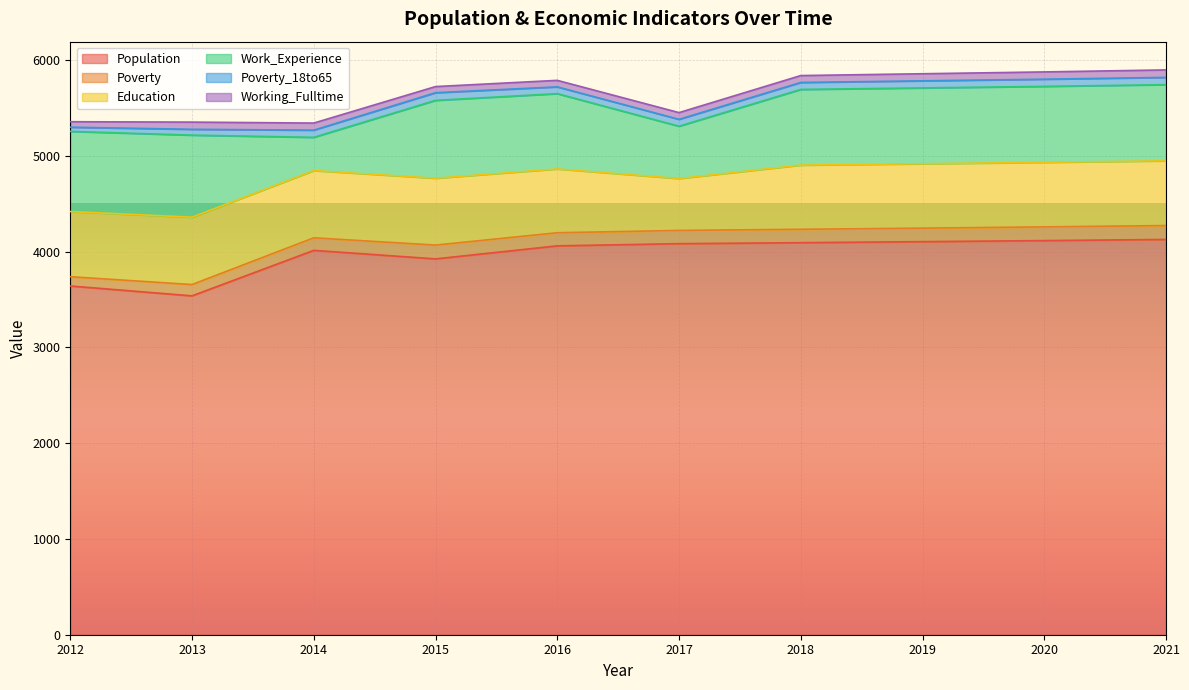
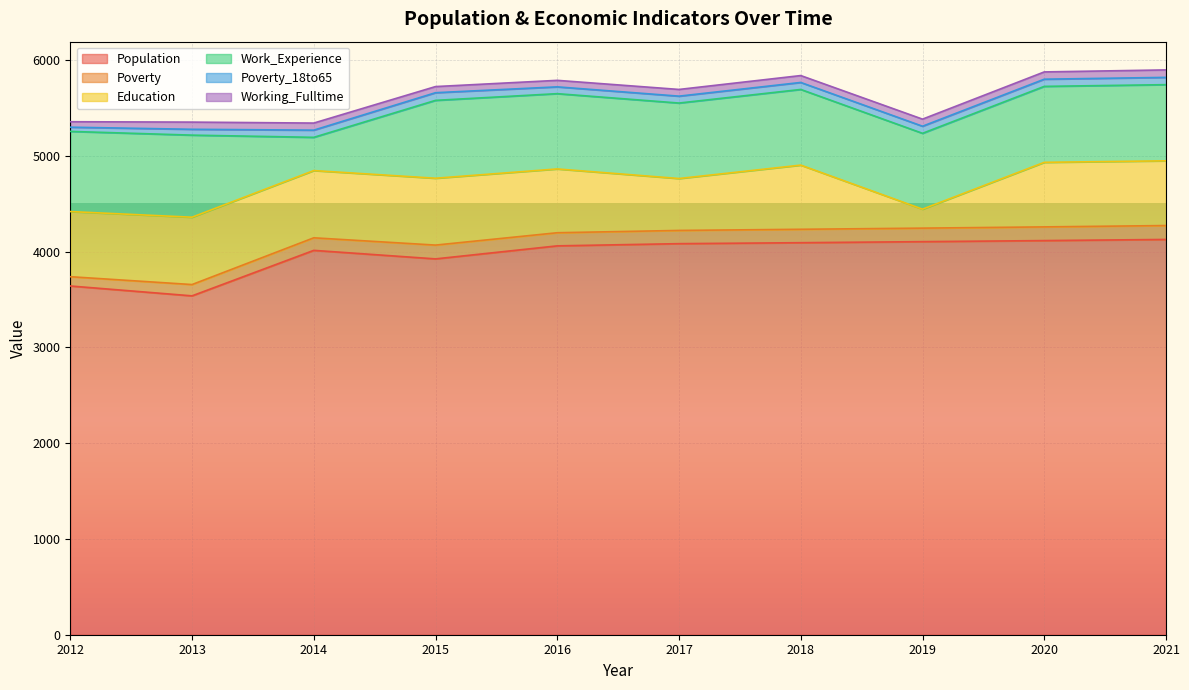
Work_Experience, 2017: 500 -> 800
Education, 2019: 700 -> 200
